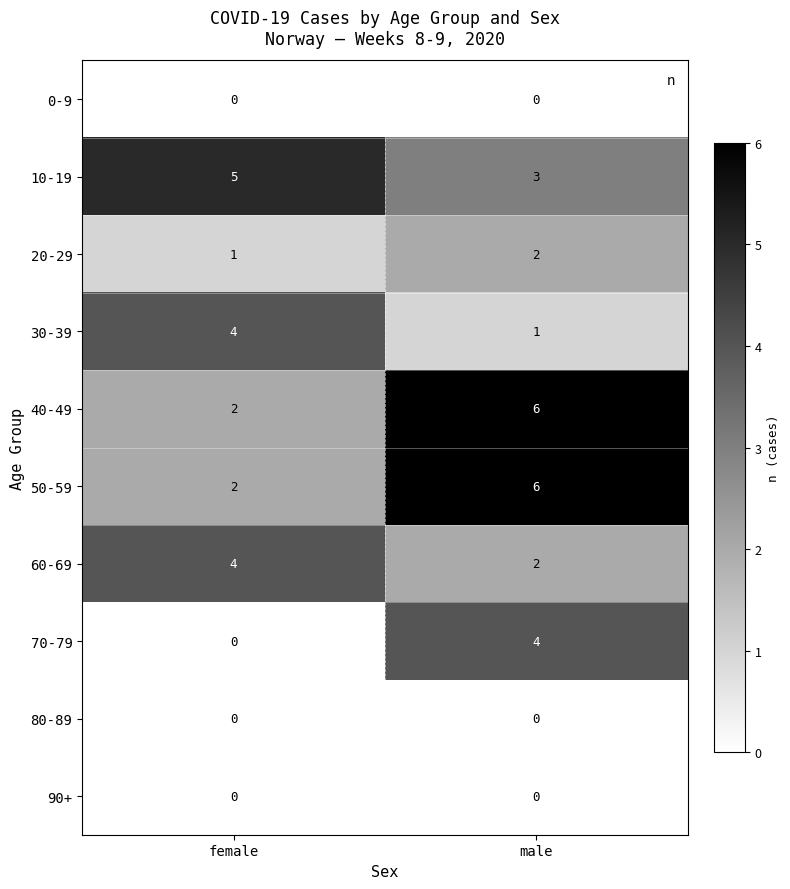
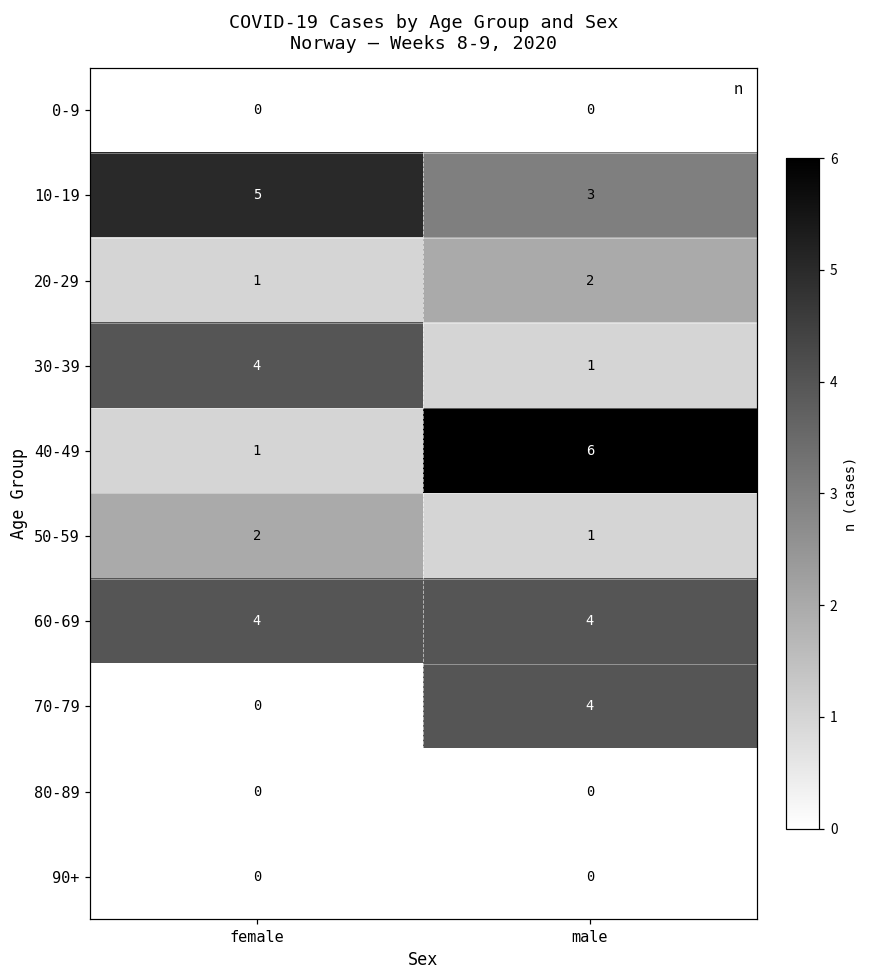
40-49, female: 2 -> 1
50-59, male: 6 -> 1
60-69, male: 2 -> 4
